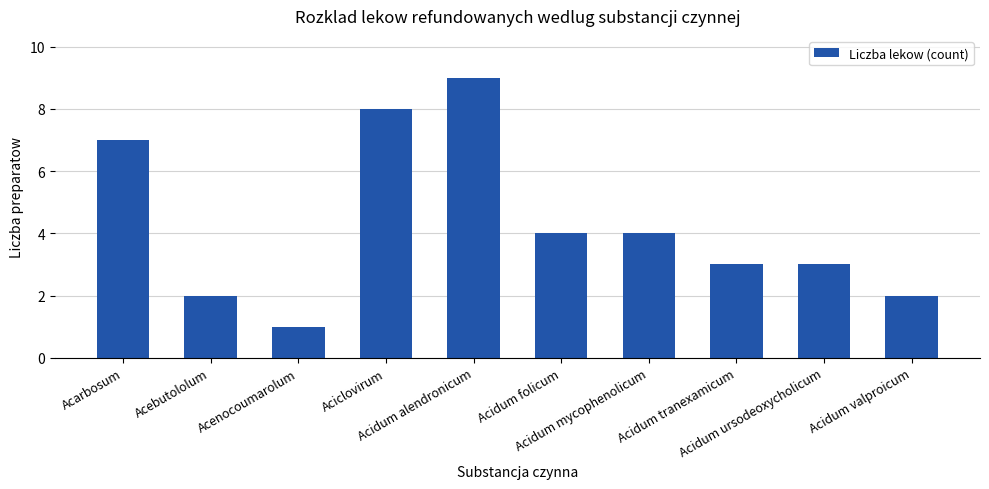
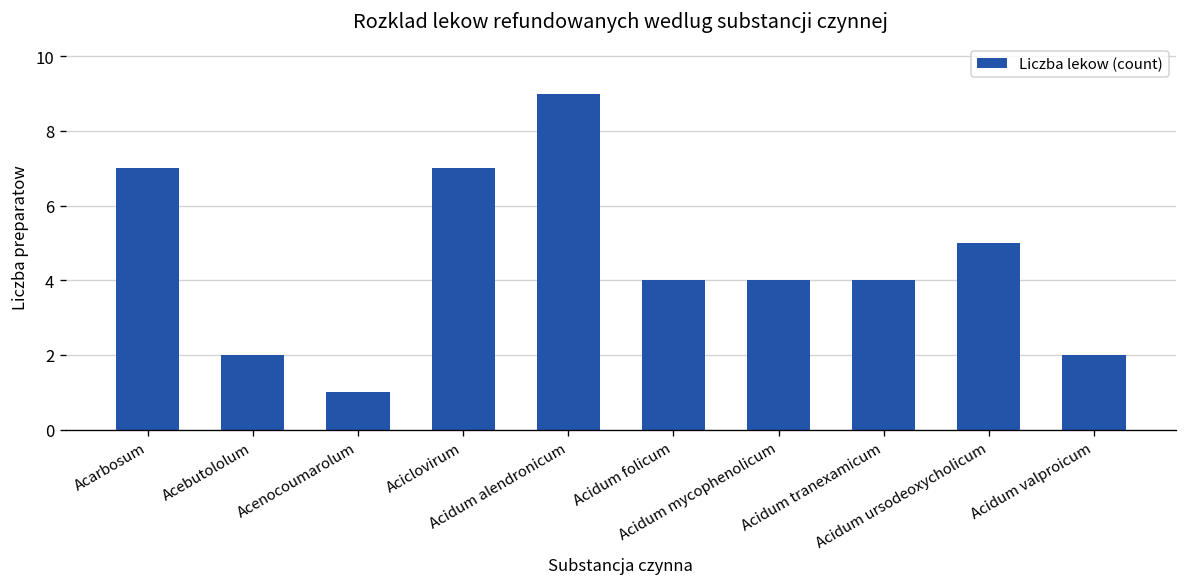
Aciclovirum: 8 -> 7
Acidum tranexamicum: 3 -> 4
Acidum ursodeoxycholicum: 3 -> 5
